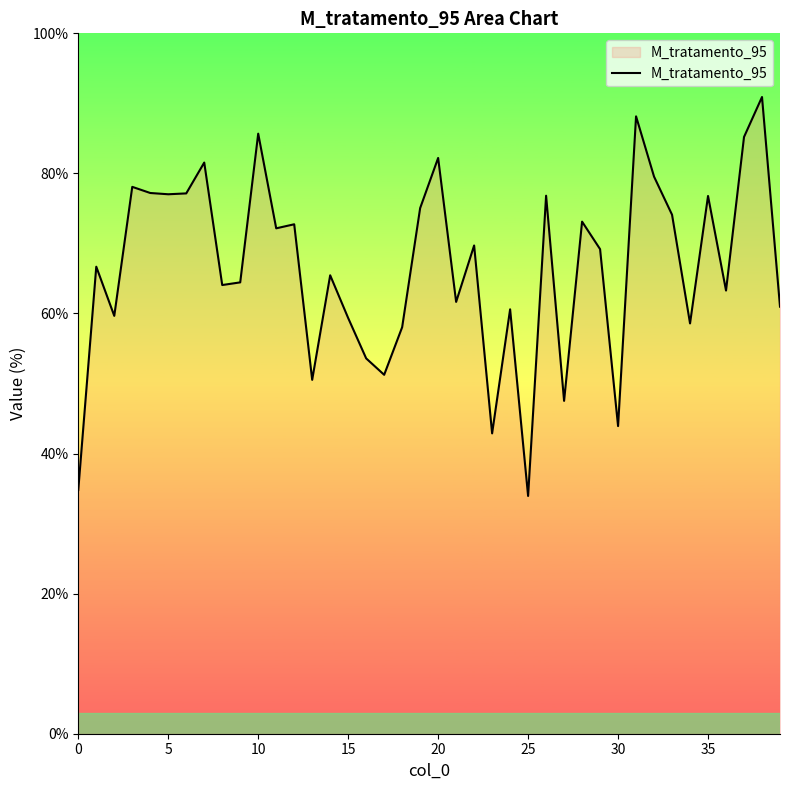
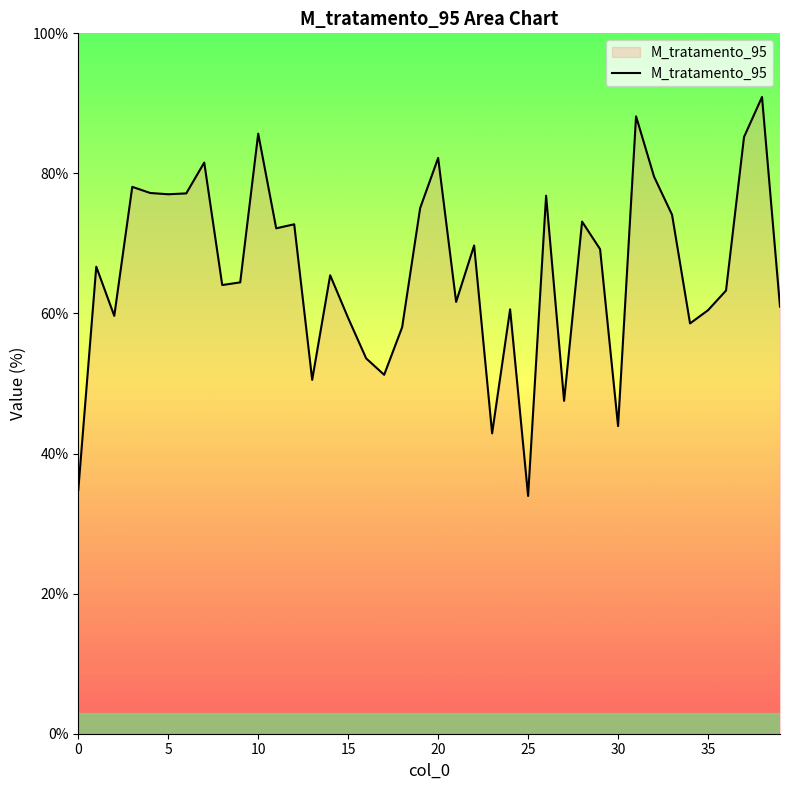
35: 77% -> 60%
